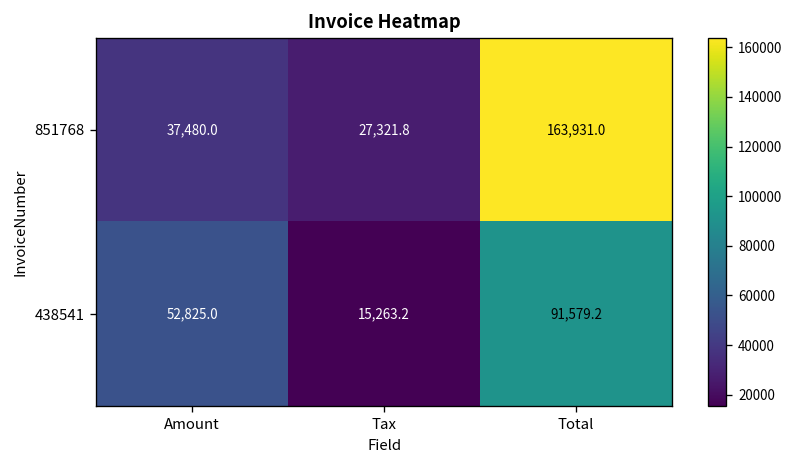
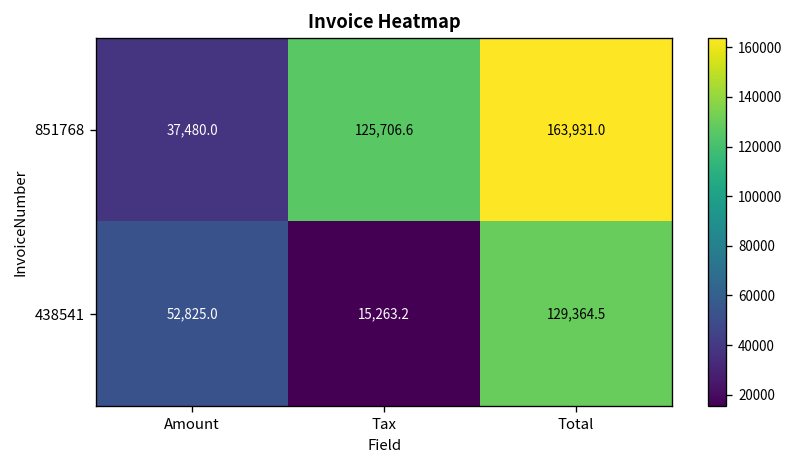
851768, Tax: 27,321.8 -> 125,706.6
438541, Total: 91,579.2 -> 129,364.5
